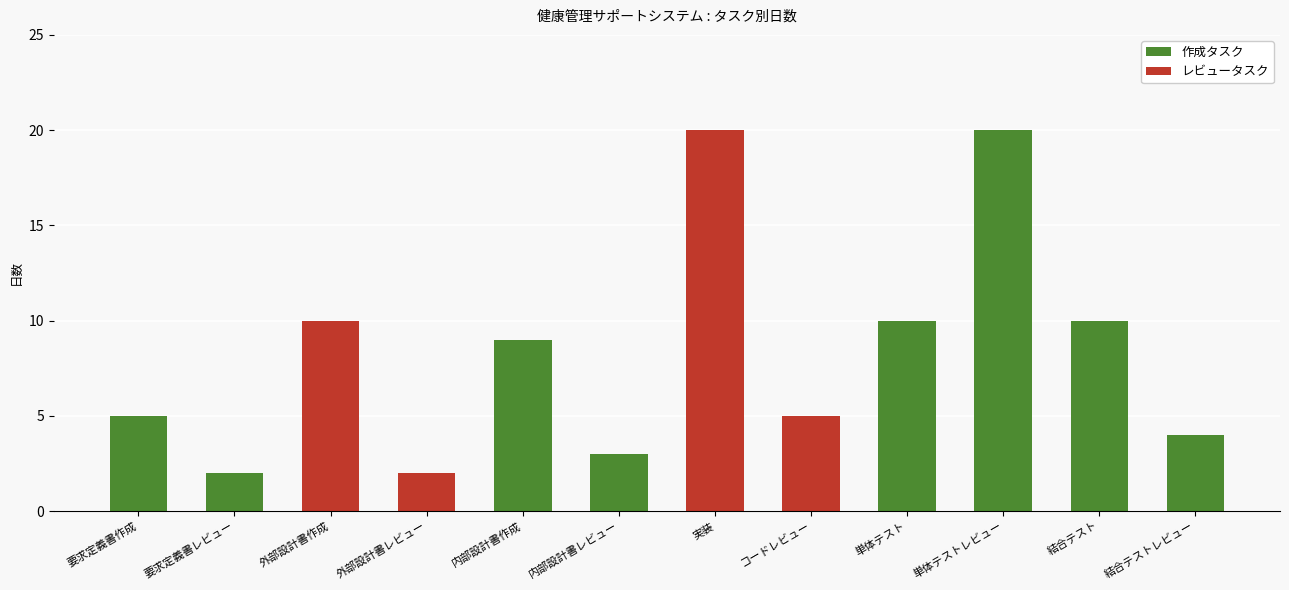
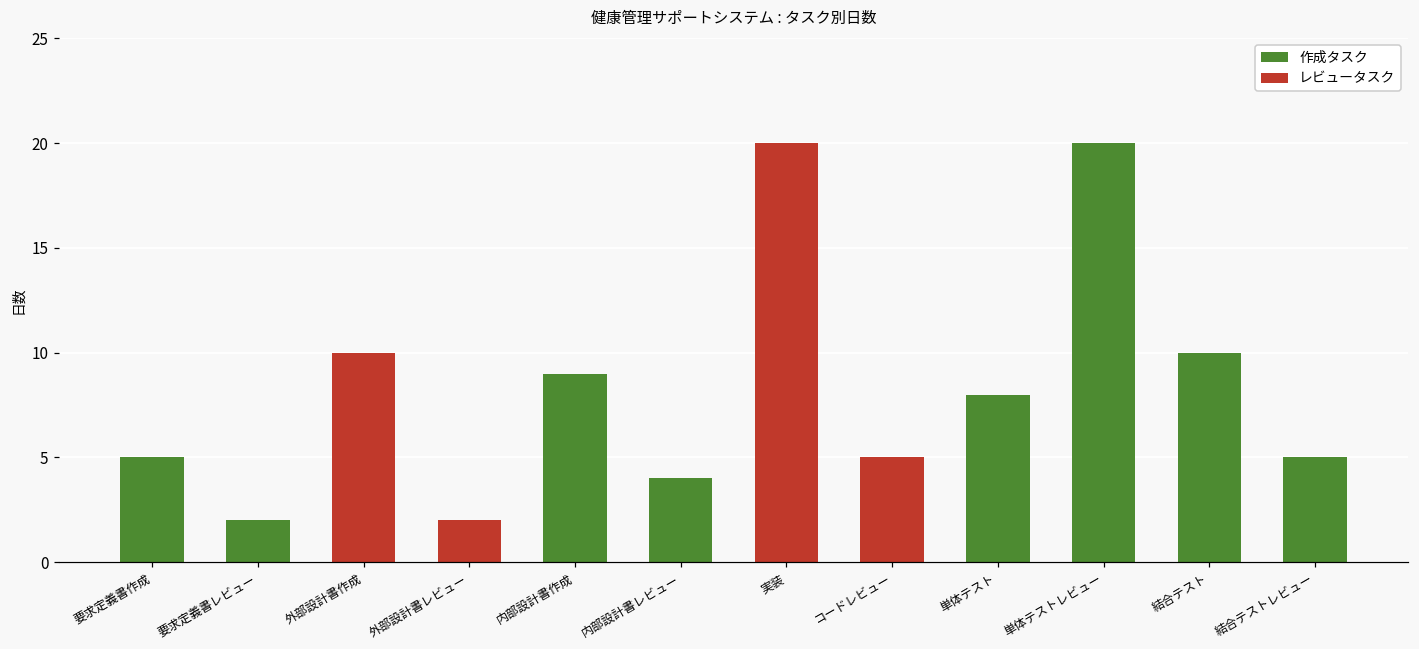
内部設計書レビュー: 3 -> 4
単体テスト: 10 -> 8
結合テストレビュー: 4 -> 5
